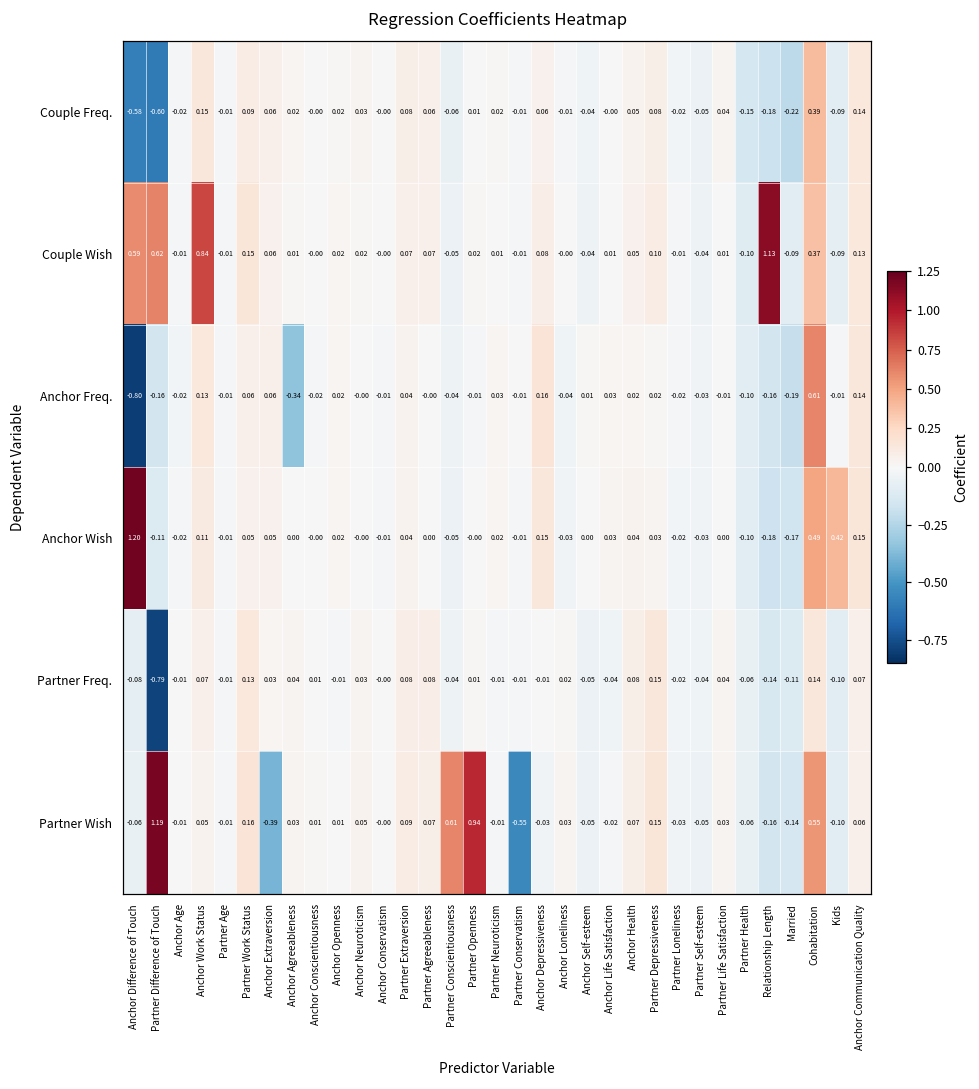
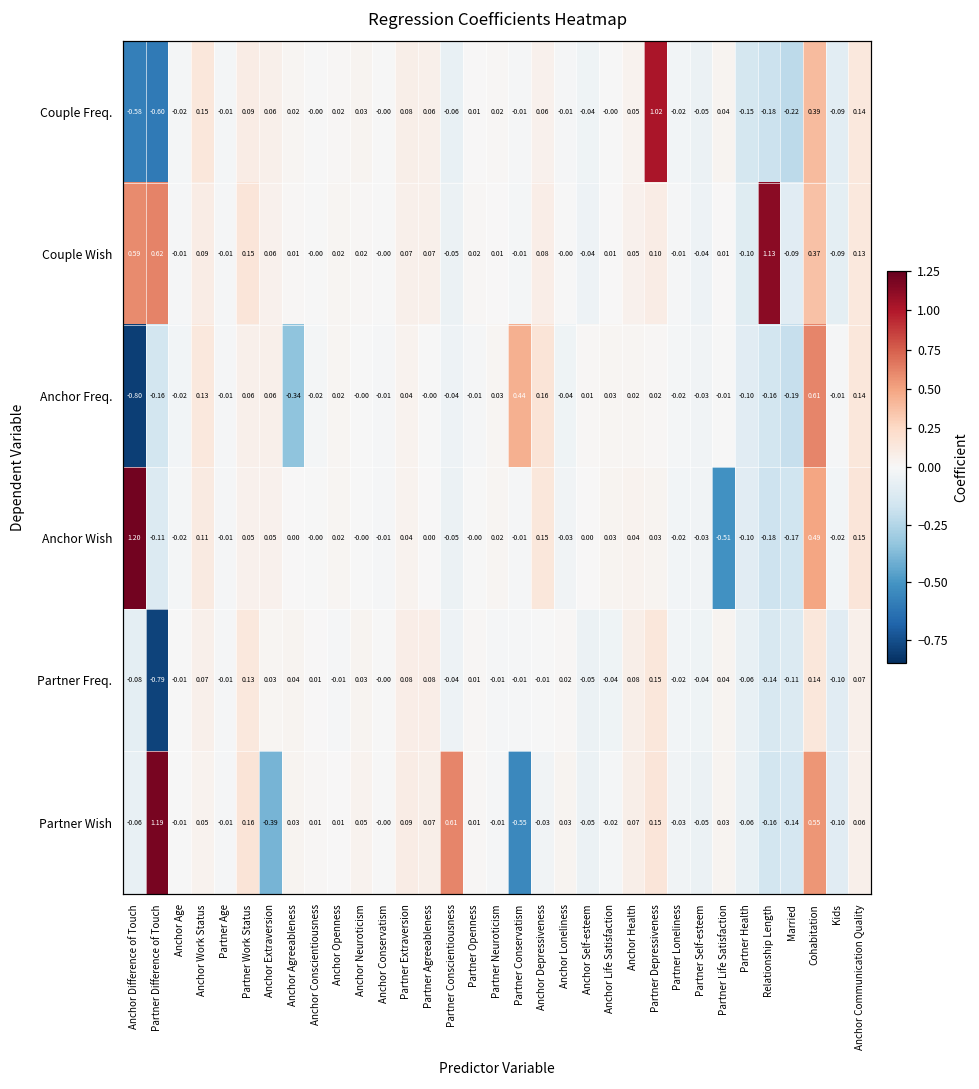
Couple Freq., Partner Depressiveness: 0.08 -> 1.02
Couple Wish, Anchor Work Status: 0.84 -> 0.09
Anchor Freq., Partner Conservatism: -0.01 -> 0.44
Anchor Wish, Partner Life Satisfaction: 0.00 -> -0.51
Anchor Wish, Kids: 0.42 -> -0.02
Partner Wish, Partner Openness: 0.94 -> 0.01
